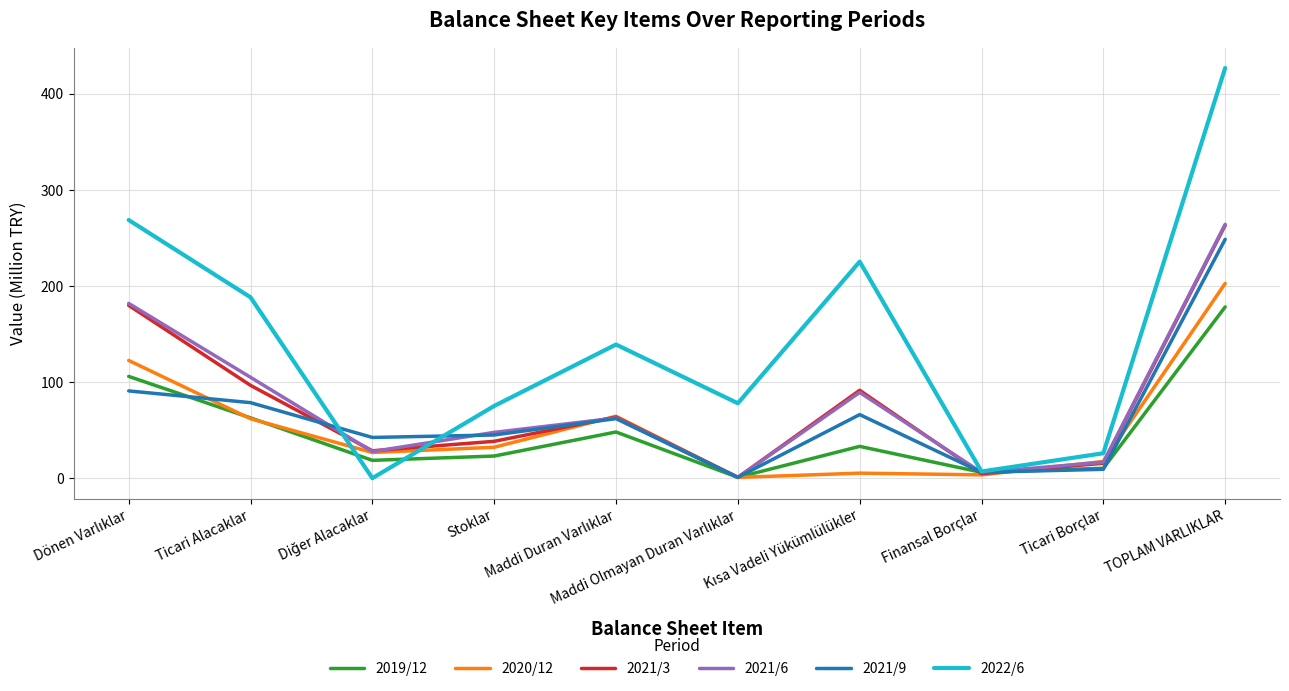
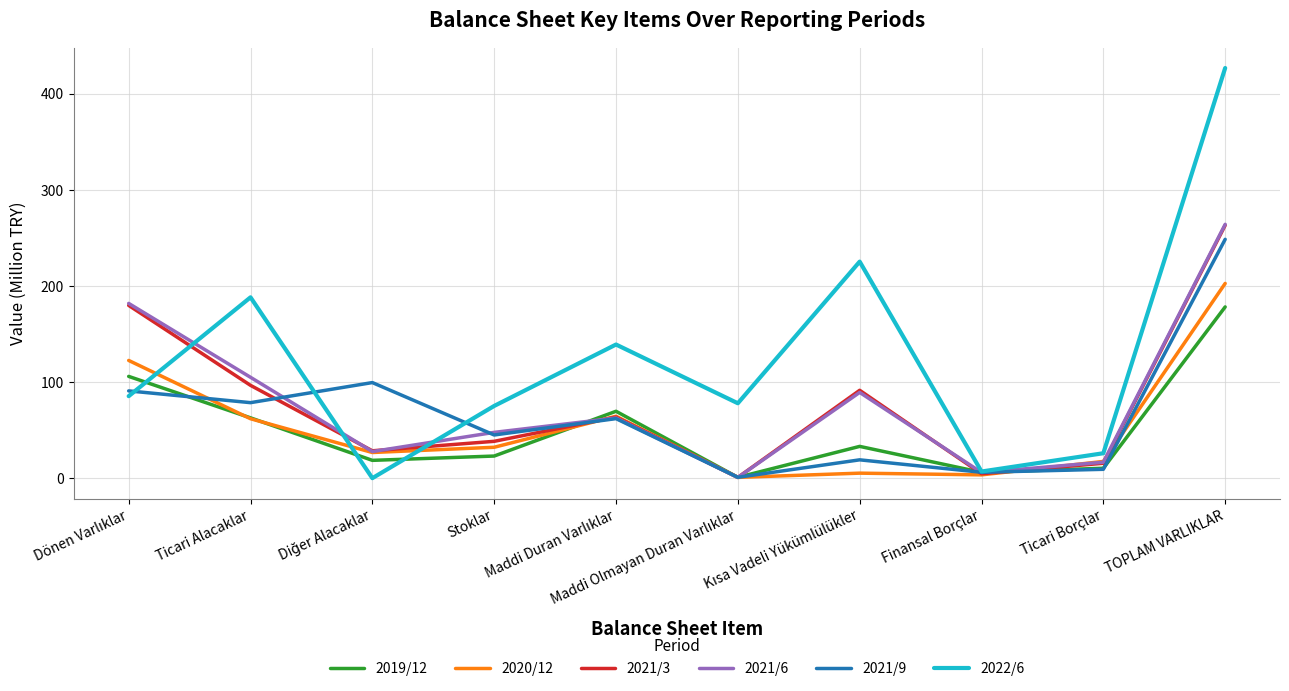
2022/6, Dönen Varlıklar: 270 -> 90
2021/9, Diğer Alacaklar: 40 -> 100
2019/12, Maddi Duran Varlıklar: 50 -> 70
2021/9, Kısa Vadeli Yükümlülükler: 70 -> 20
